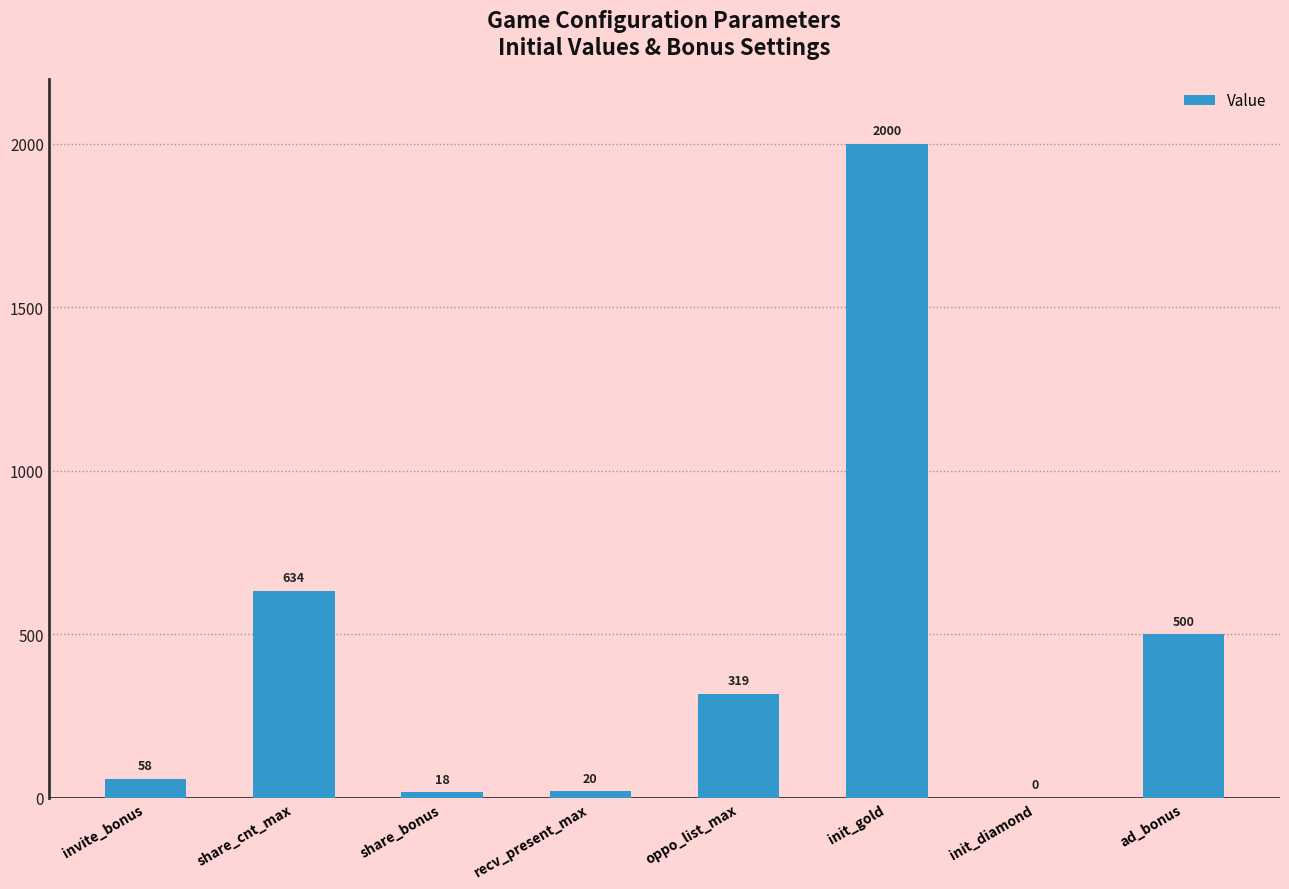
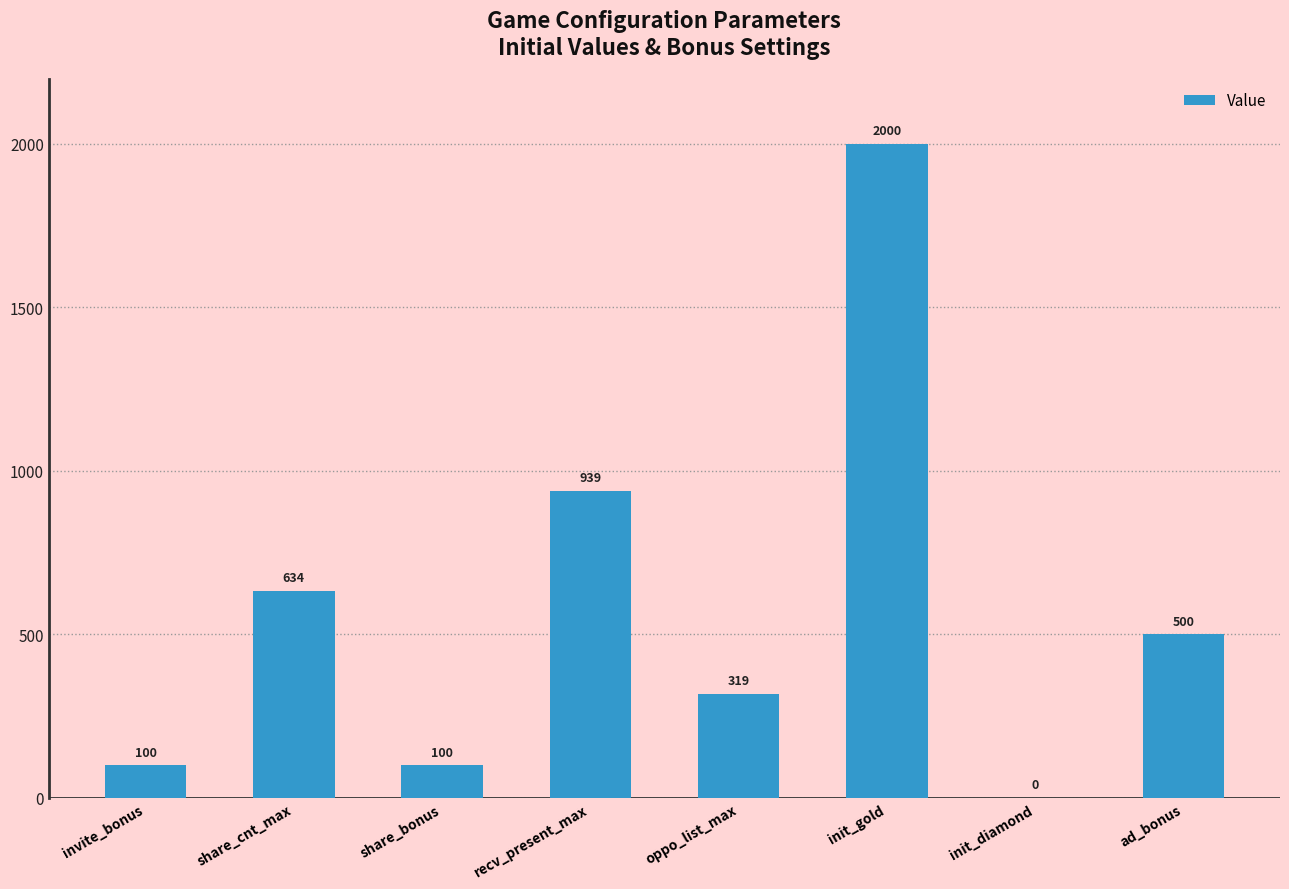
invite_bonus: 58 -> 100
share_bonus: 18 -> 100
recv_present_max: 20 -> 939
